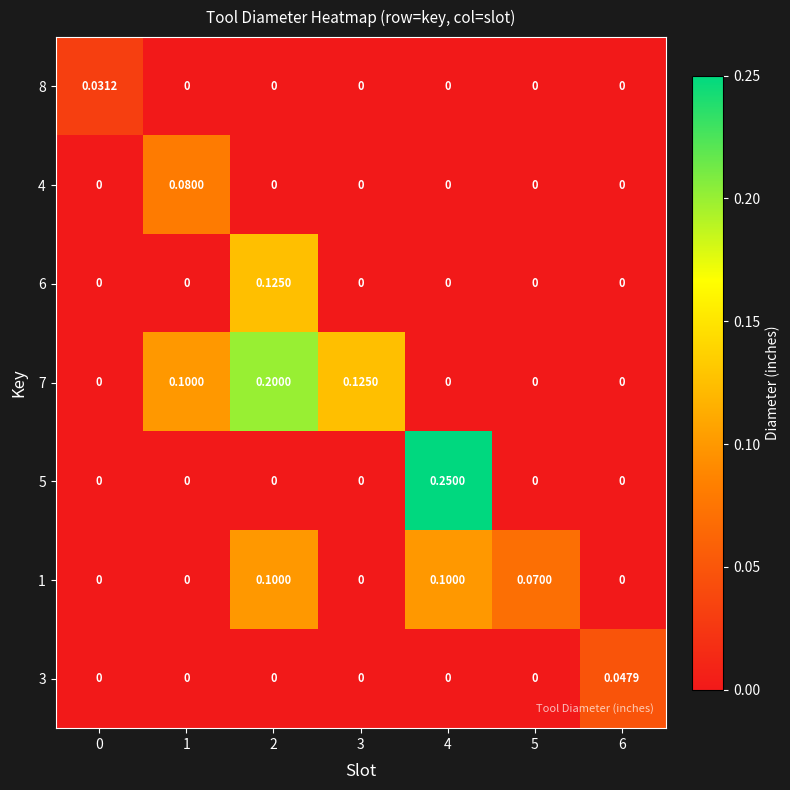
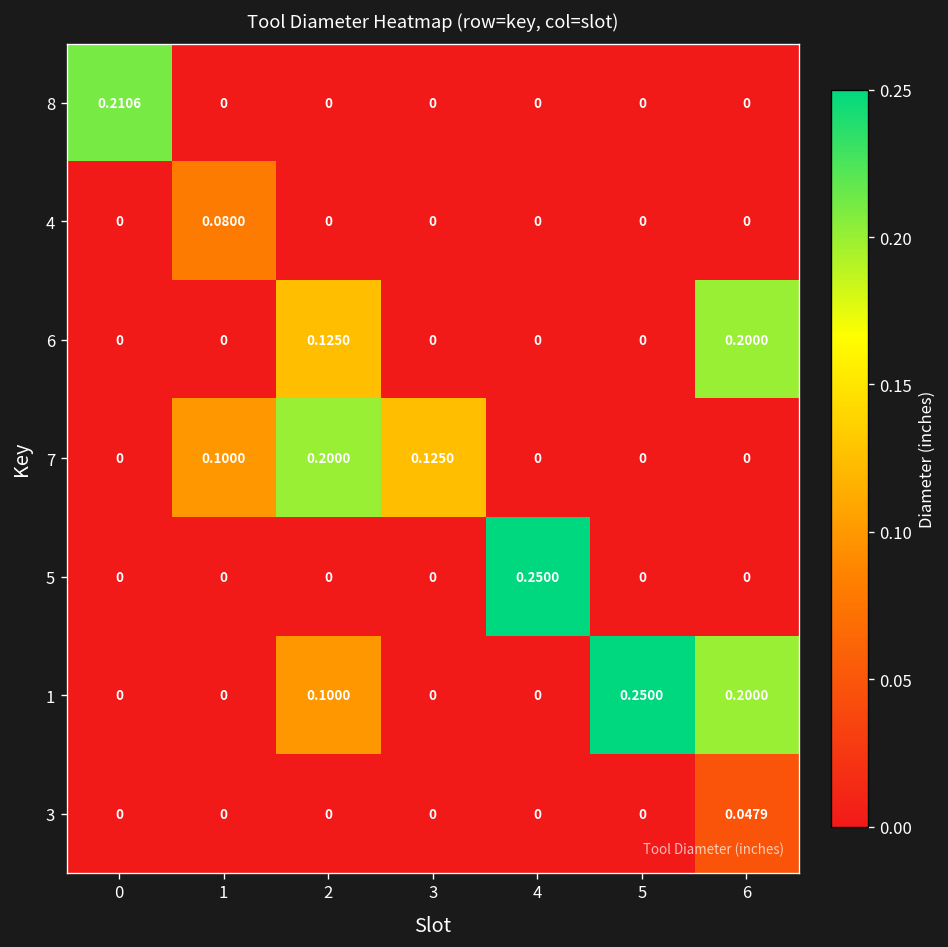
8, 0: 0.0312 -> 0.2106
6, 6: 0 -> 0.2000
1, 4: 0.1000 -> 0
1, 5: 0.0700 -> 0.2500
1, 6: 0 -> 0.2000
